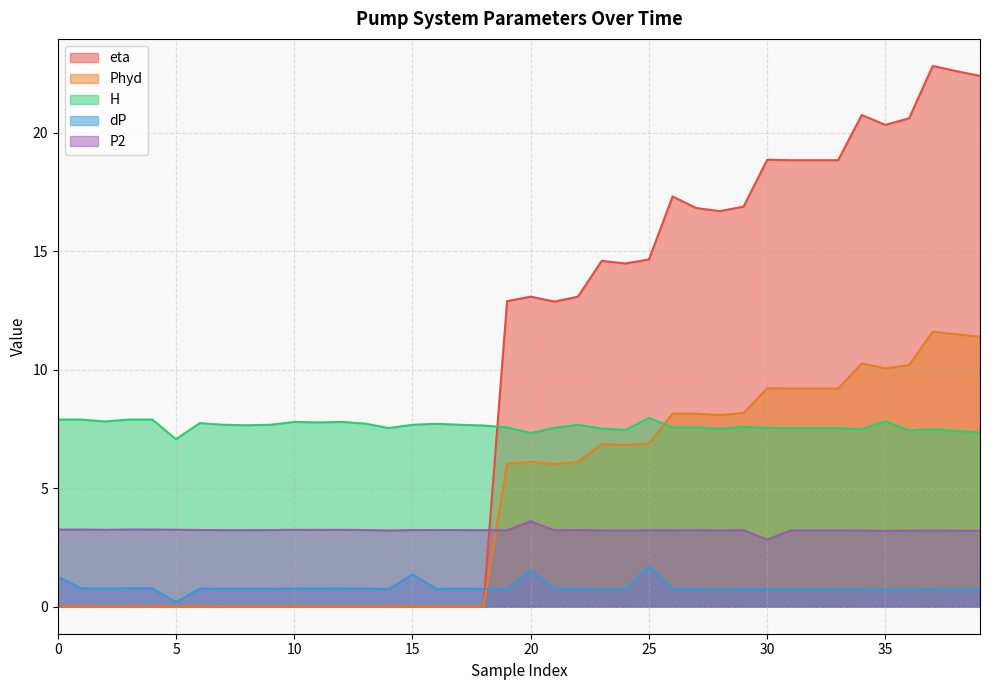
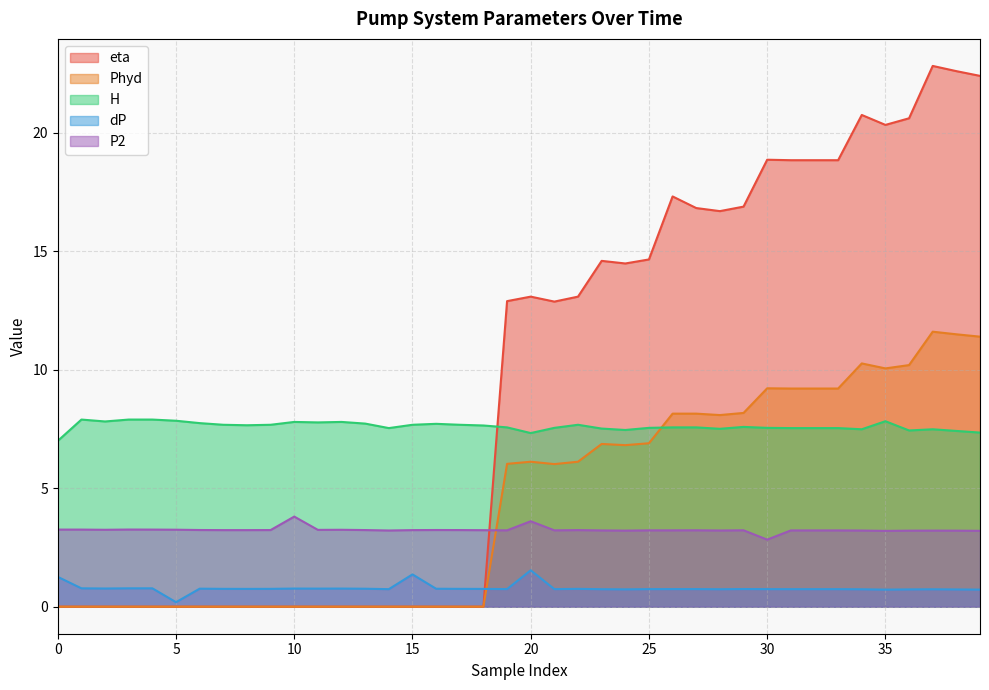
H, 0: 7.9 -> 7.0
H, 5: 7.1 -> 7.9
P2, 10: 3.2 -> 3.8
H, 25: 8.0 -> 7.6
dP, 25: 1.7 -> 0.7
